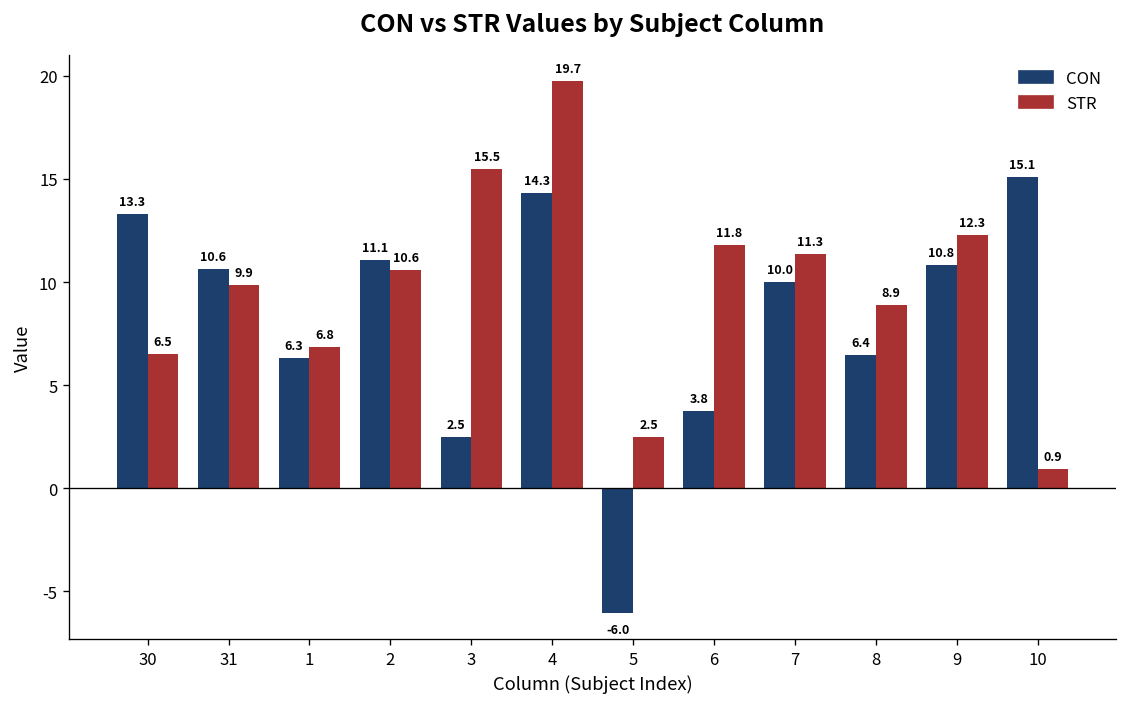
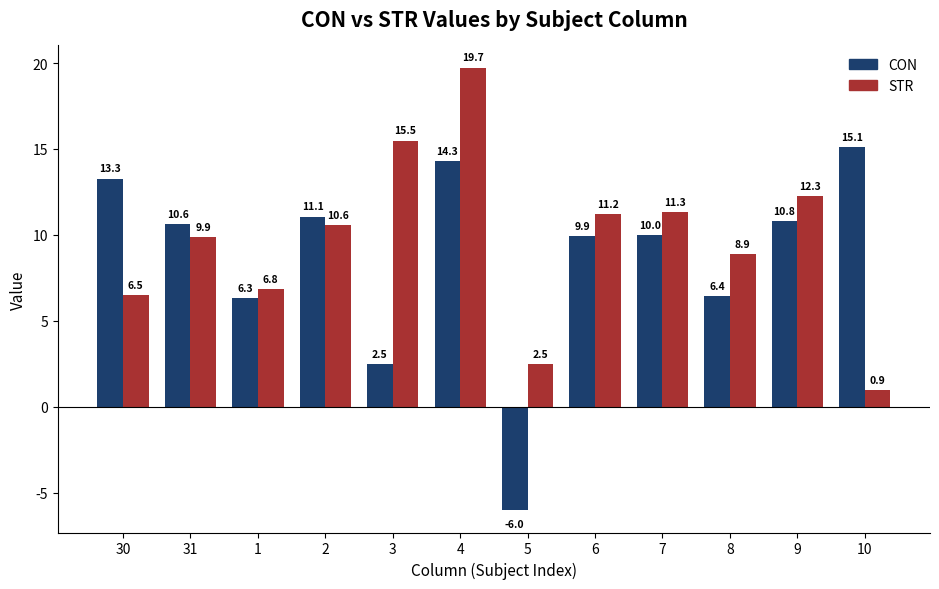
CON, 6: 3.8 -> 9.9
STR, 6: 11.8 -> 11.2
